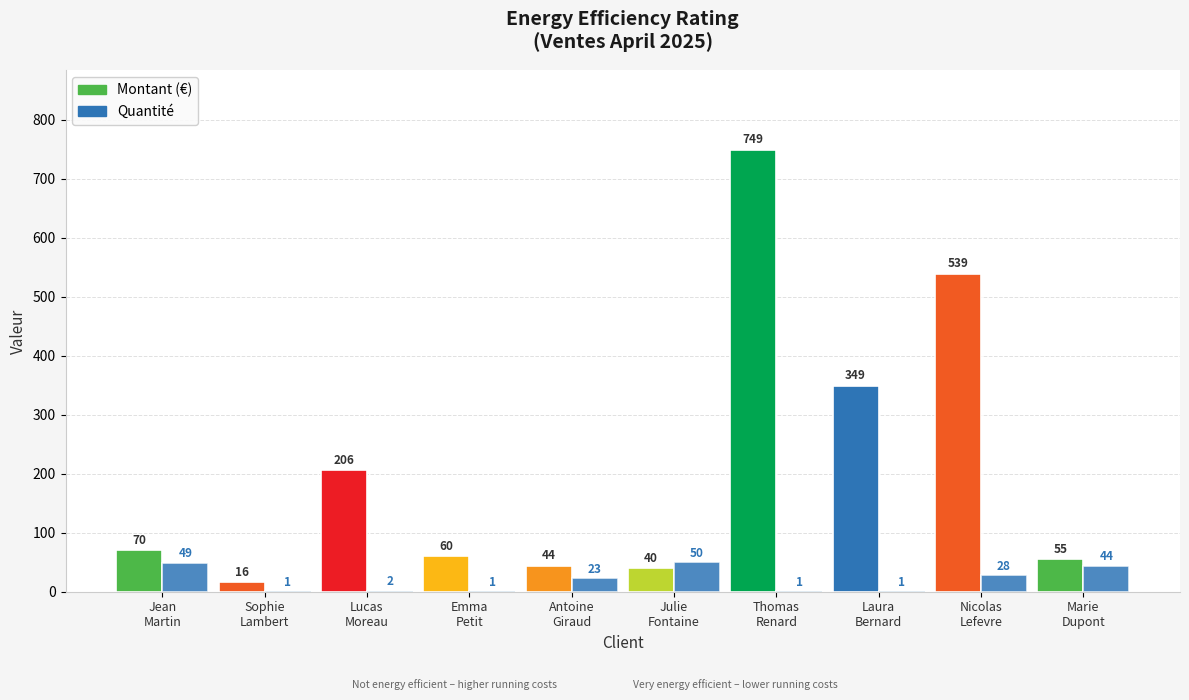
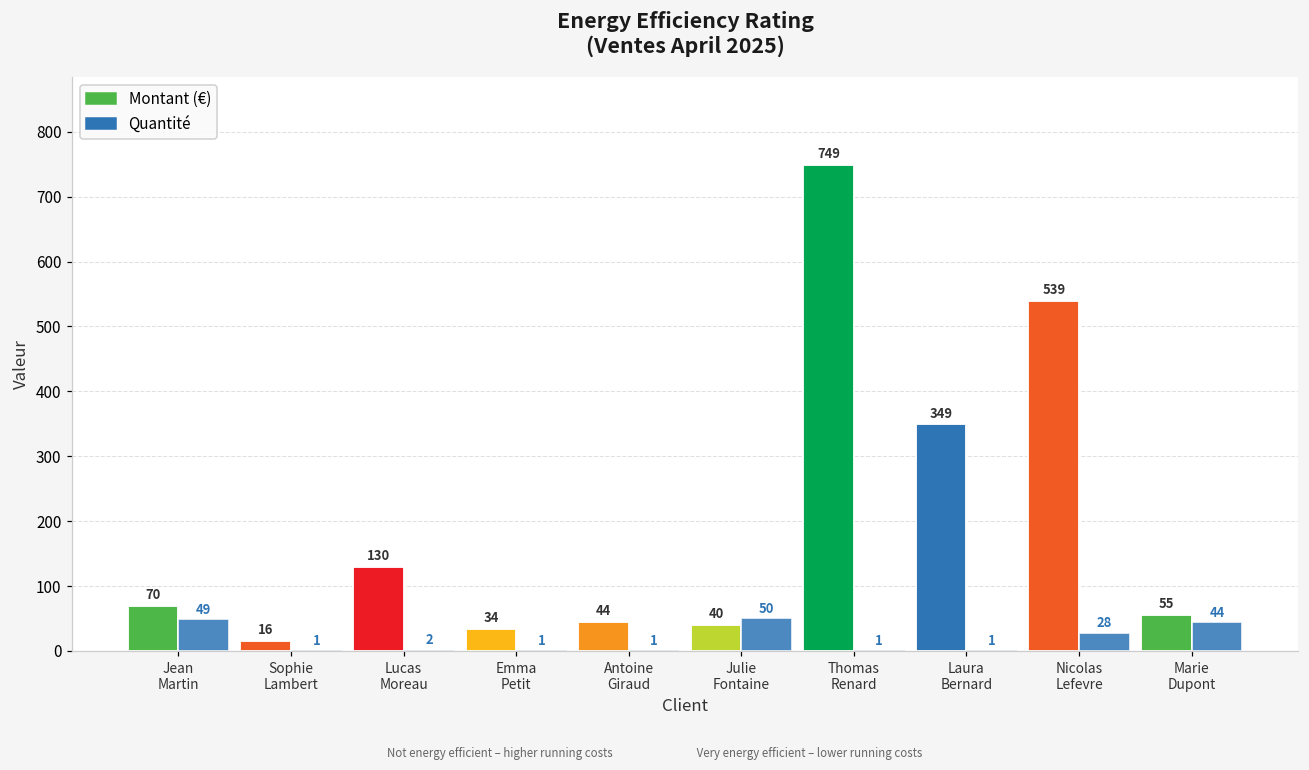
Montant (€), Lucas Moreau: 206 -> 130
Montant (€), Emma Petit: 60 -> 34
Quantité, Antoine Giraud: 23 -> 1
